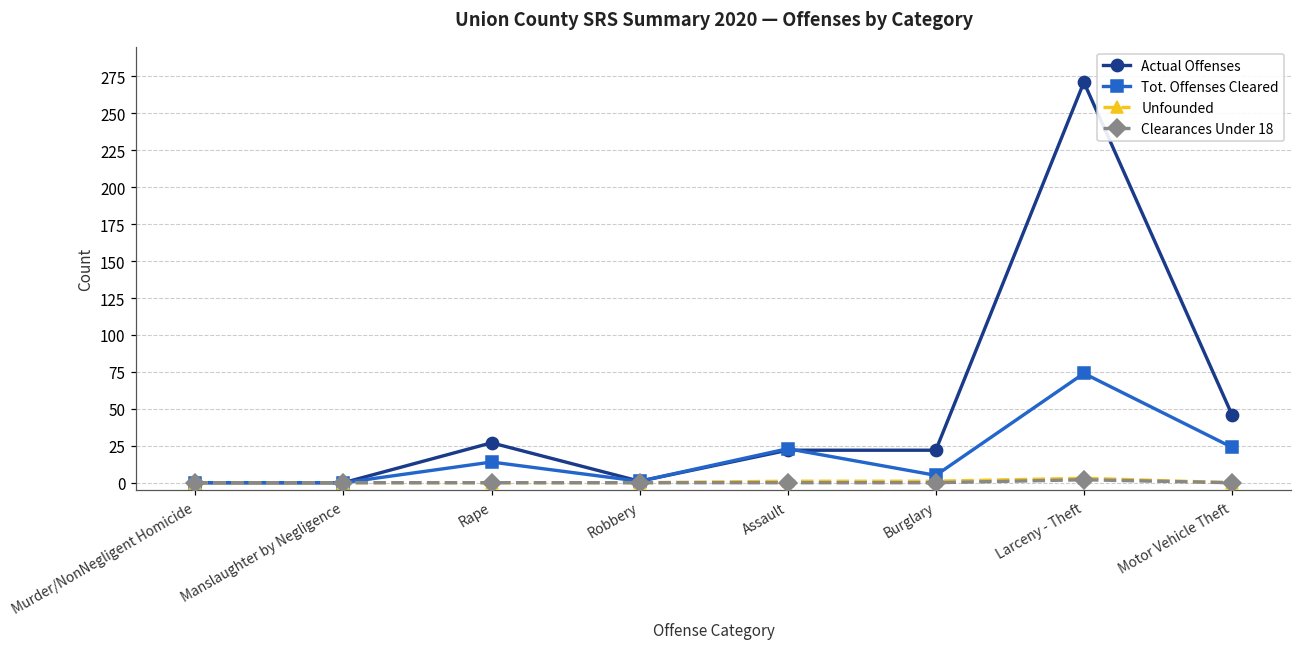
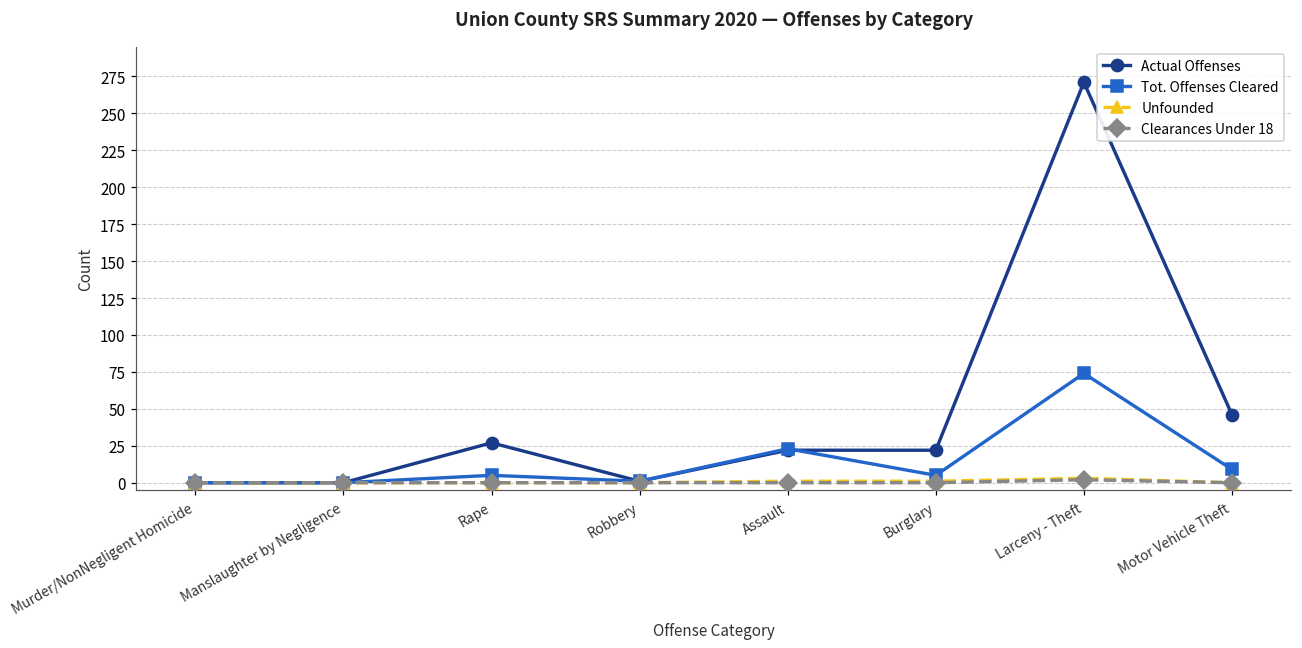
Tot. Offenses Cleared, Rape: 14 -> 5
Tot. Offenses Cleared, Motor Vehicle Theft: 24 -> 9
